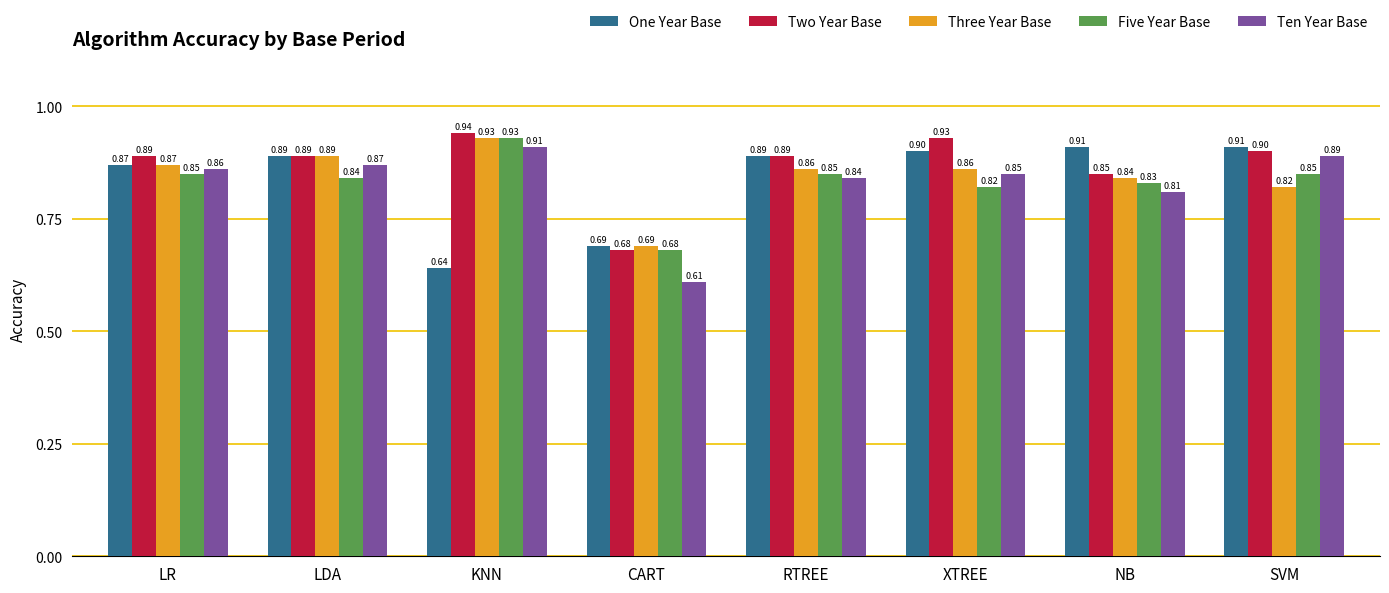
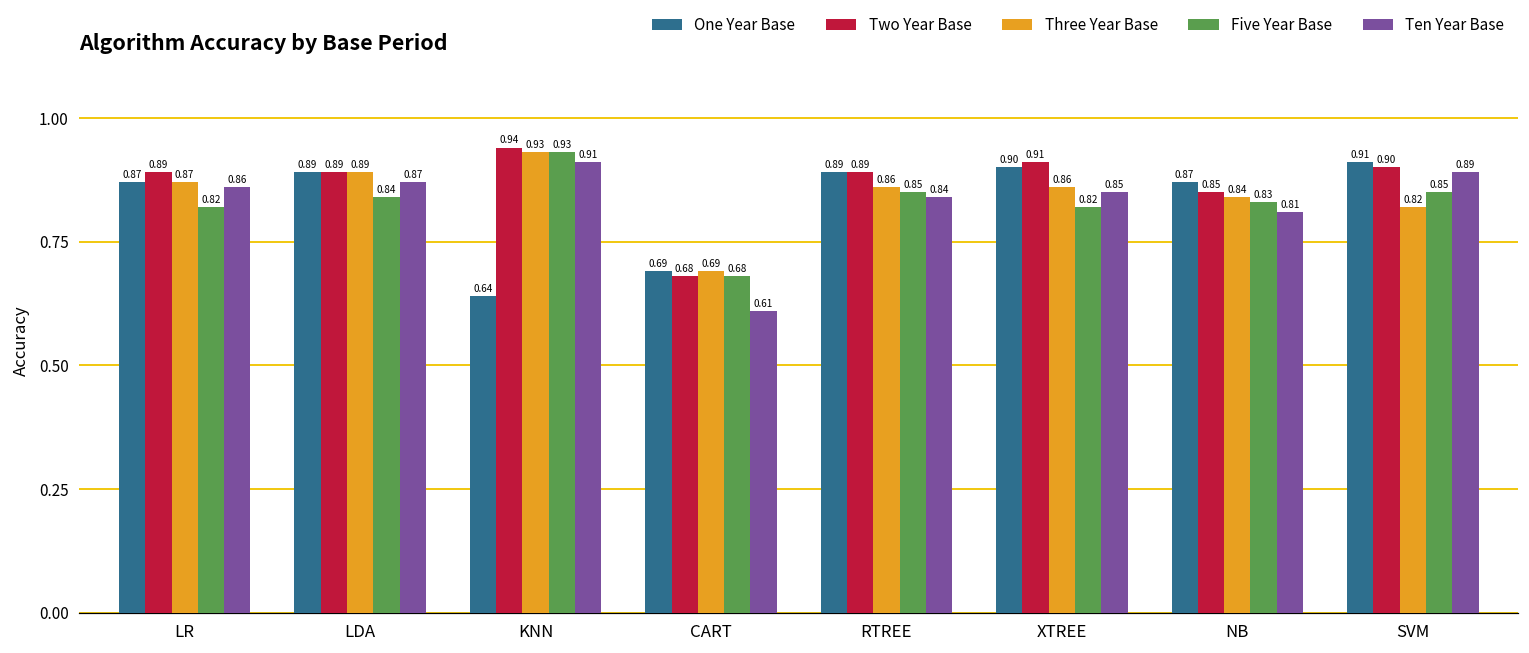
Five Year Base, LR: 0.85 -> 0.82
Two Year Base, XTREE: 0.93 -> 0.91
One Year Base, NB: 0.91 -> 0.87
